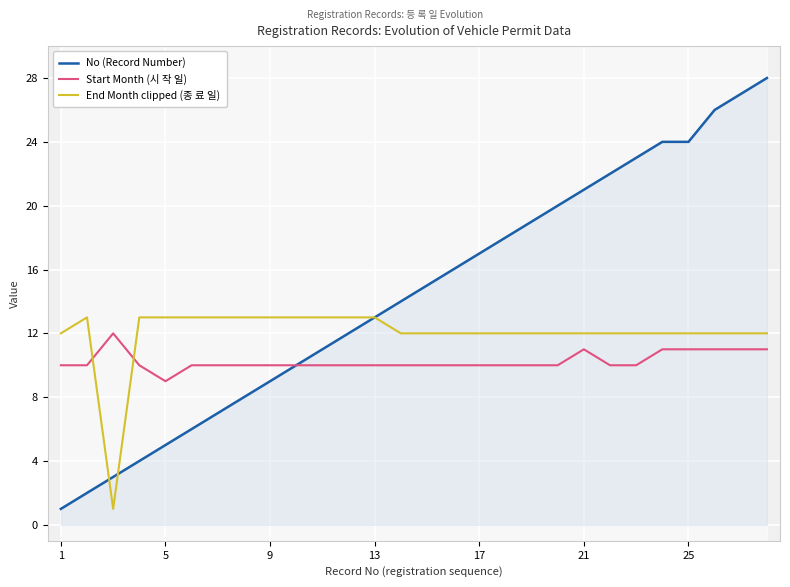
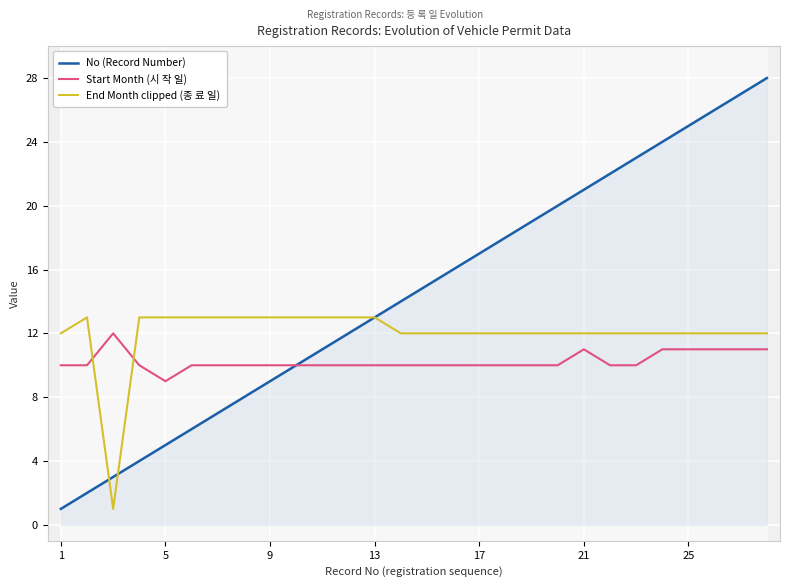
No (Record Number), 25: 24 -> 25
